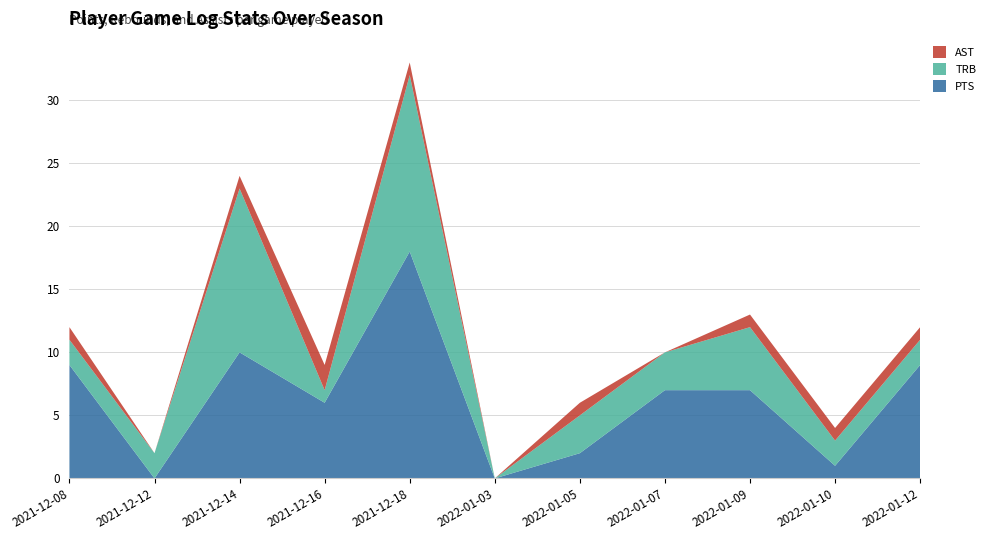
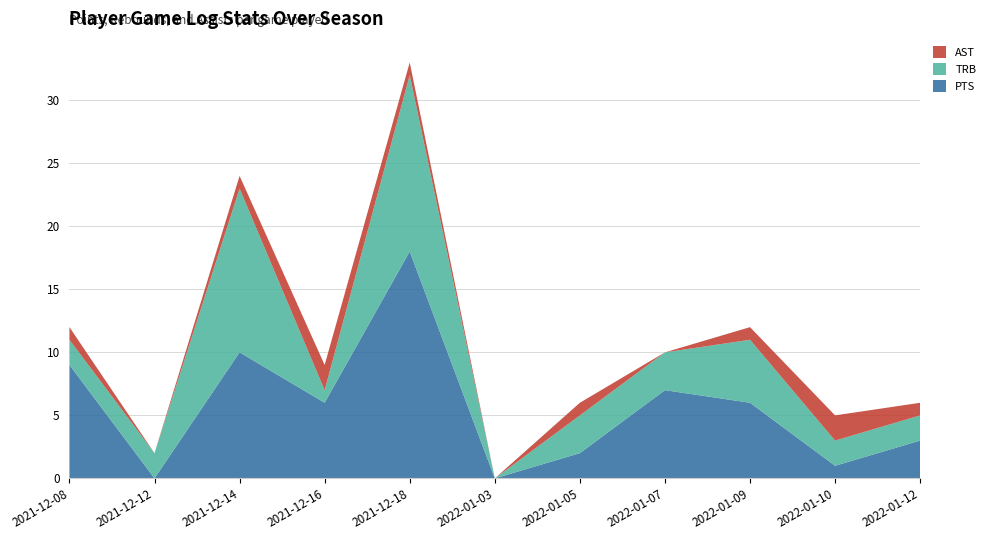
PTS, 2022-01-09: 7 -> 6
AST, 2022-01-10: 1 -> 2
PTS, 2022-01-12: 9 -> 3
